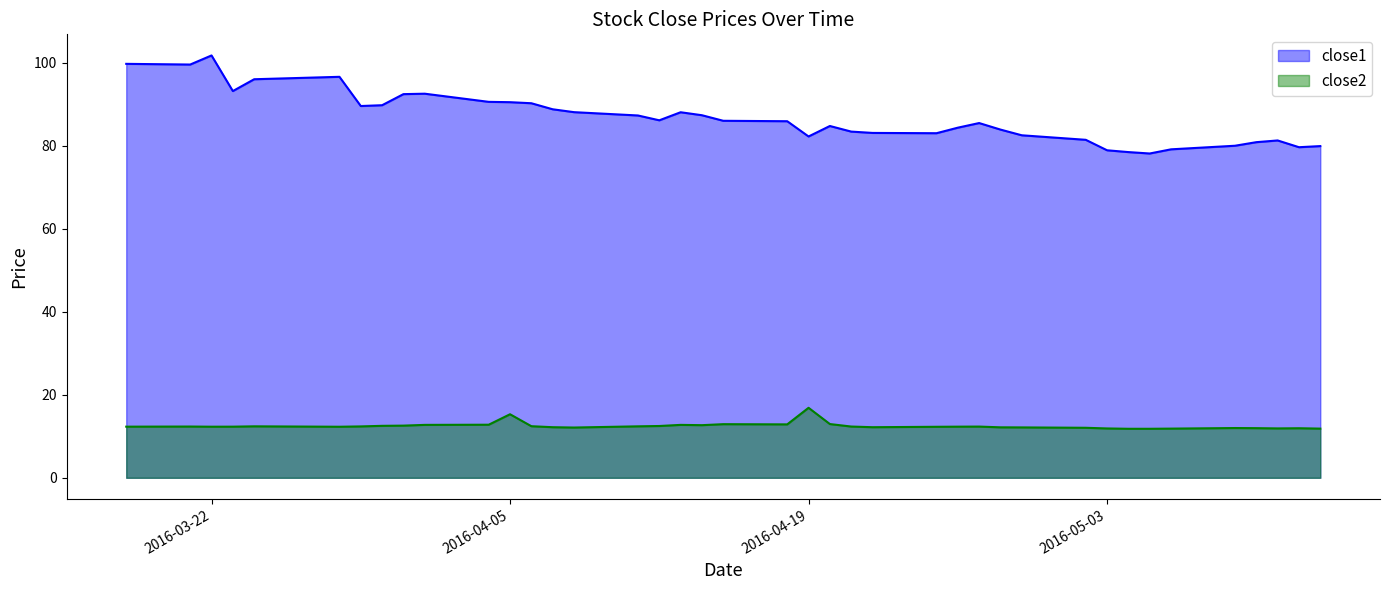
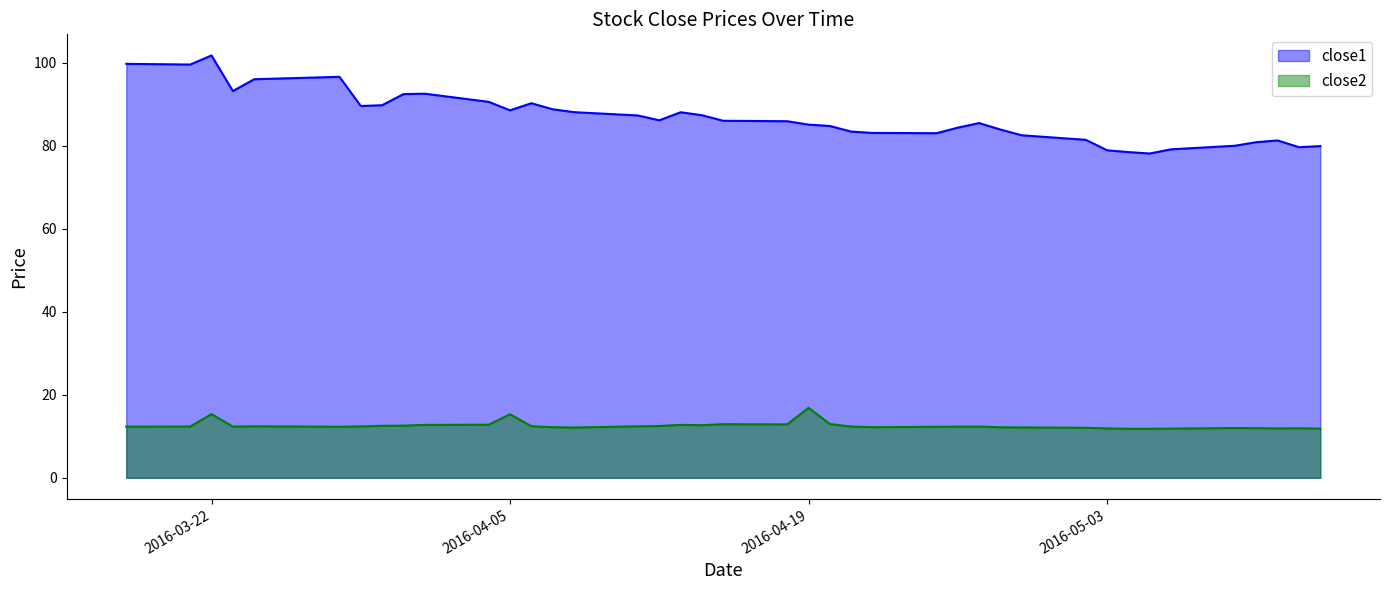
close2, 2016-03-22: 12 -> 15
close1, 2016-04-05: 91 -> 89
close1, 2016-04-19: 82 -> 85
